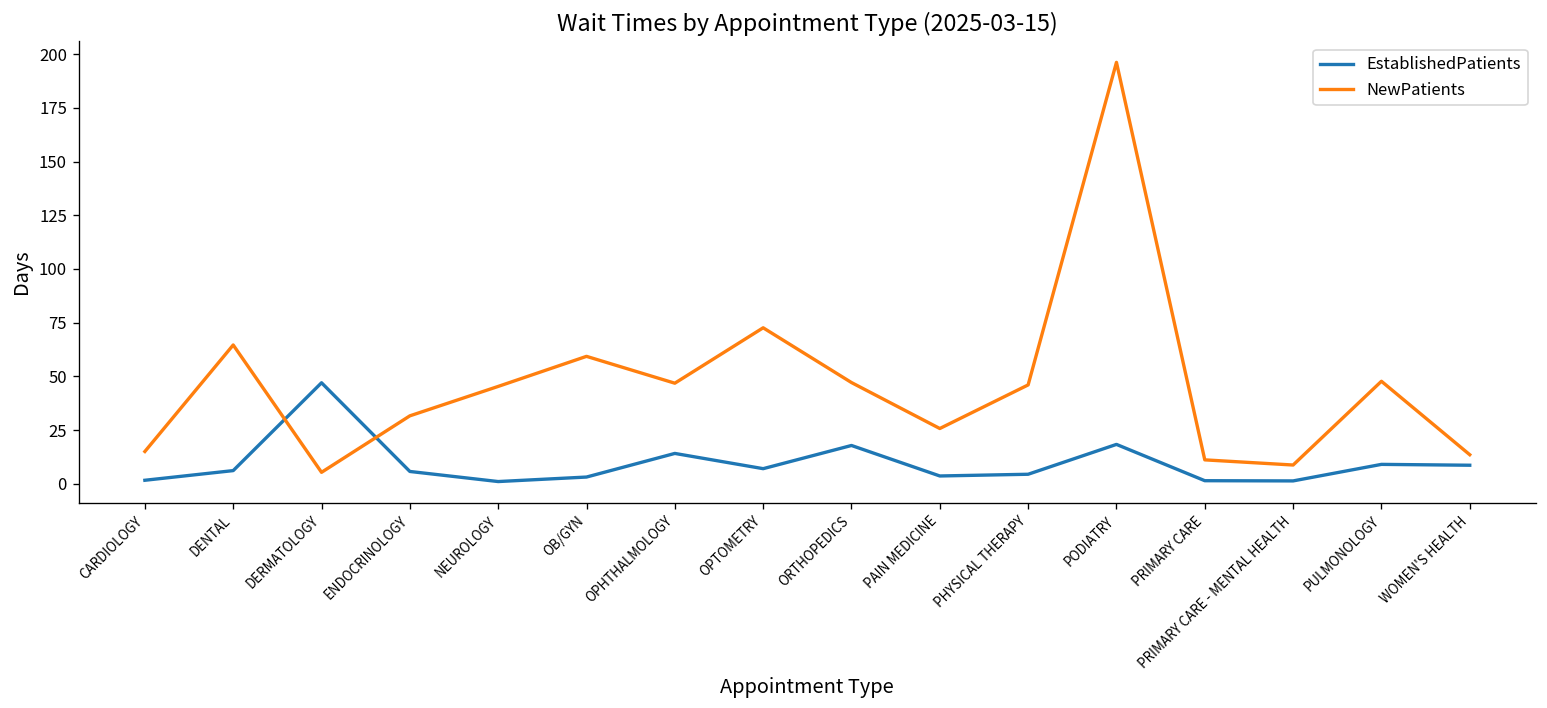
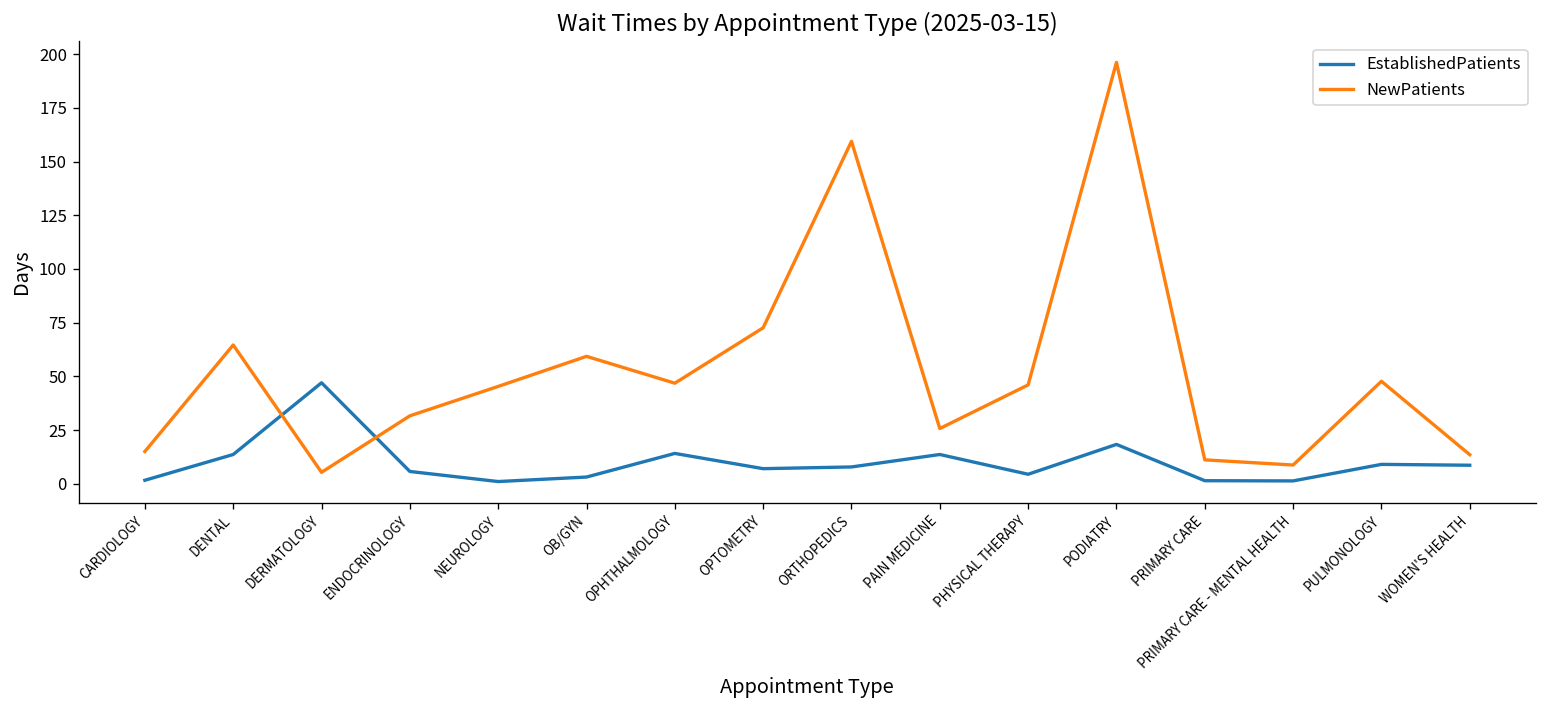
EstablishedPatients, DENTAL: 6 -> 14
EstablishedPatients, ORTHOPEDICS: 18 -> 8
NewPatients, ORTHOPEDICS: 47 -> 159
EstablishedPatients, PAIN MEDICINE: 4 -> 14
